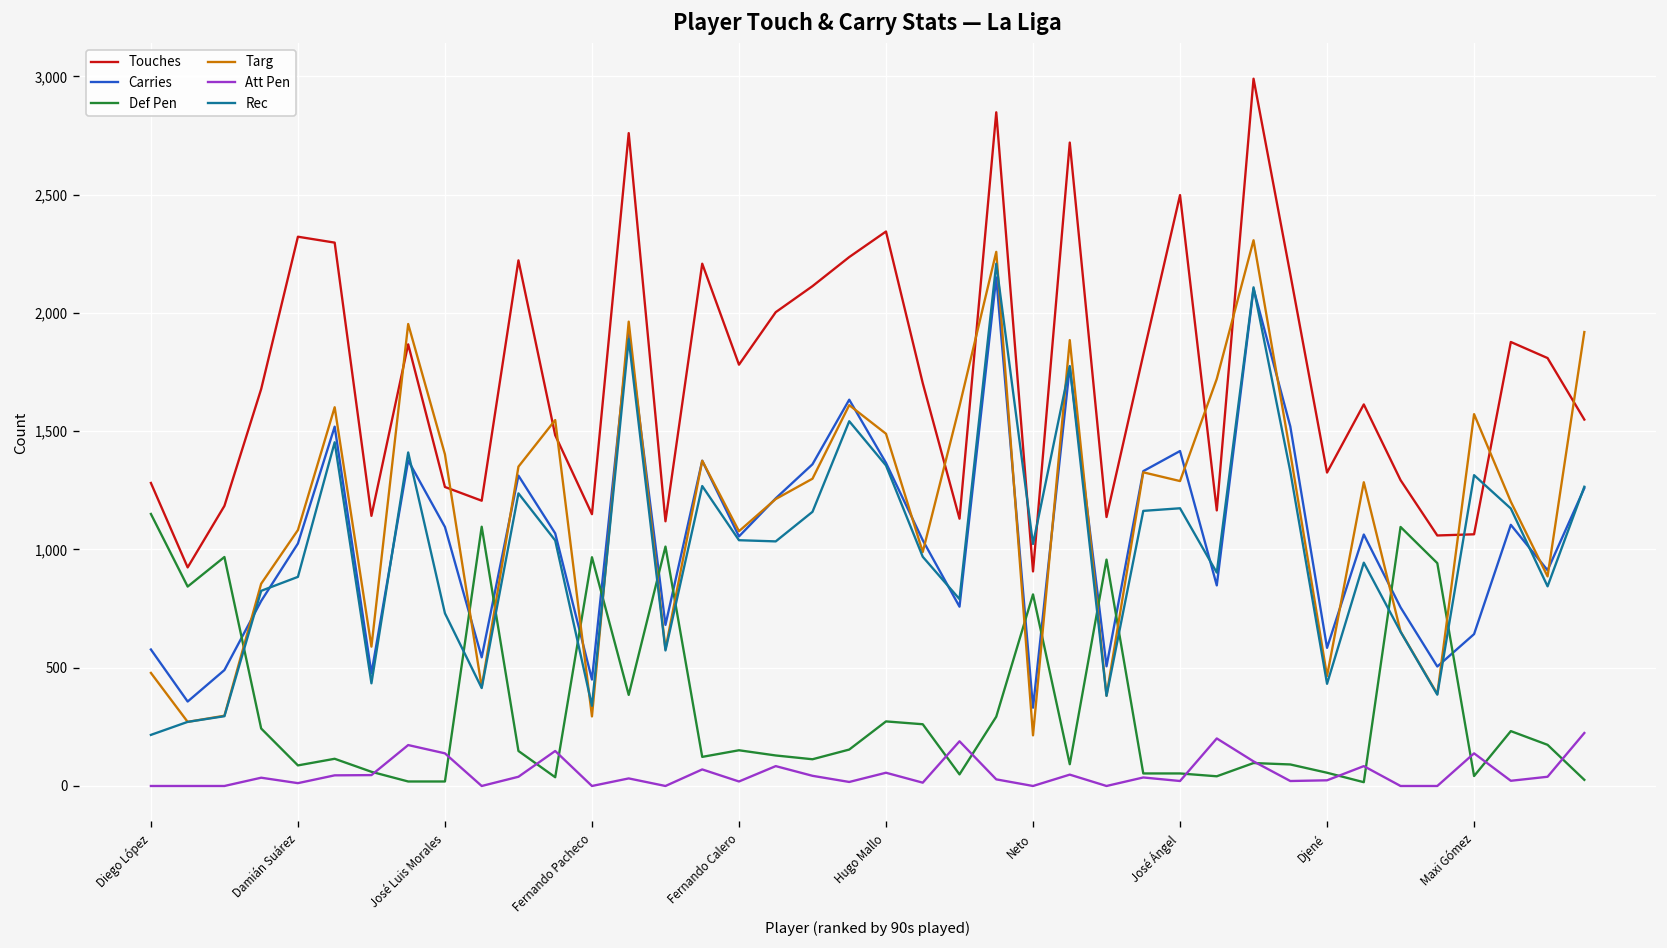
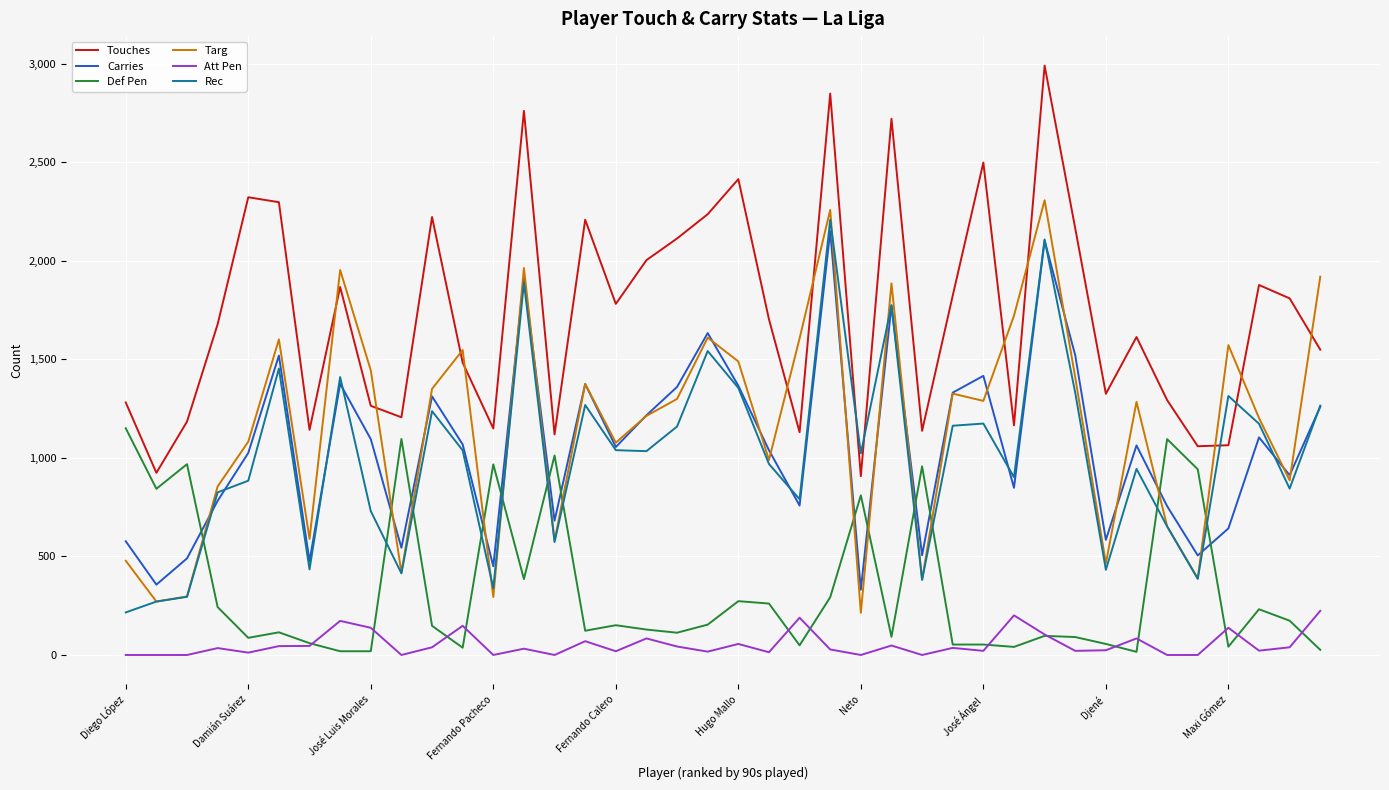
Targ, José Luis Morales: 1,400 -> 1,440
Touches, Hugo Mallo: 2,340 -> 2,410
